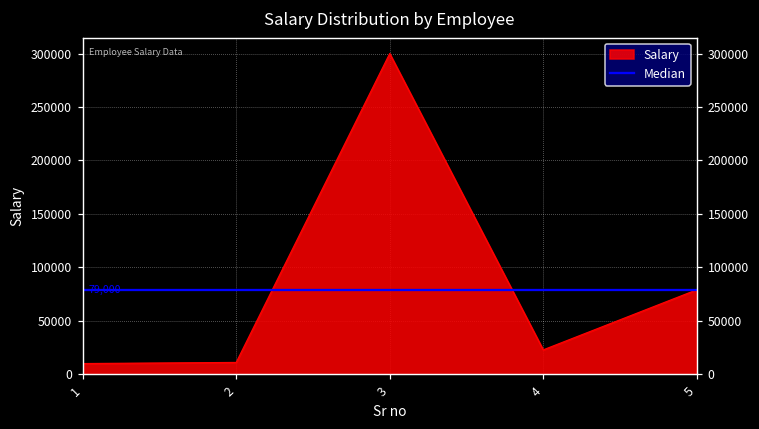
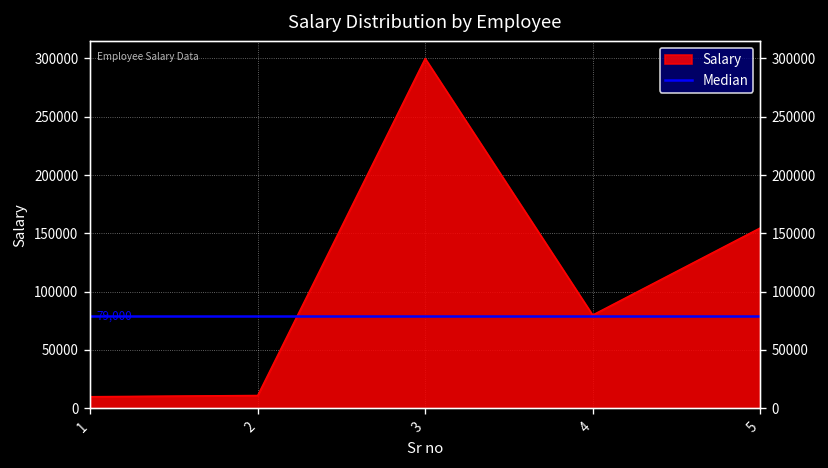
4: 20000 -> 80000
5: 80000 -> 150000
